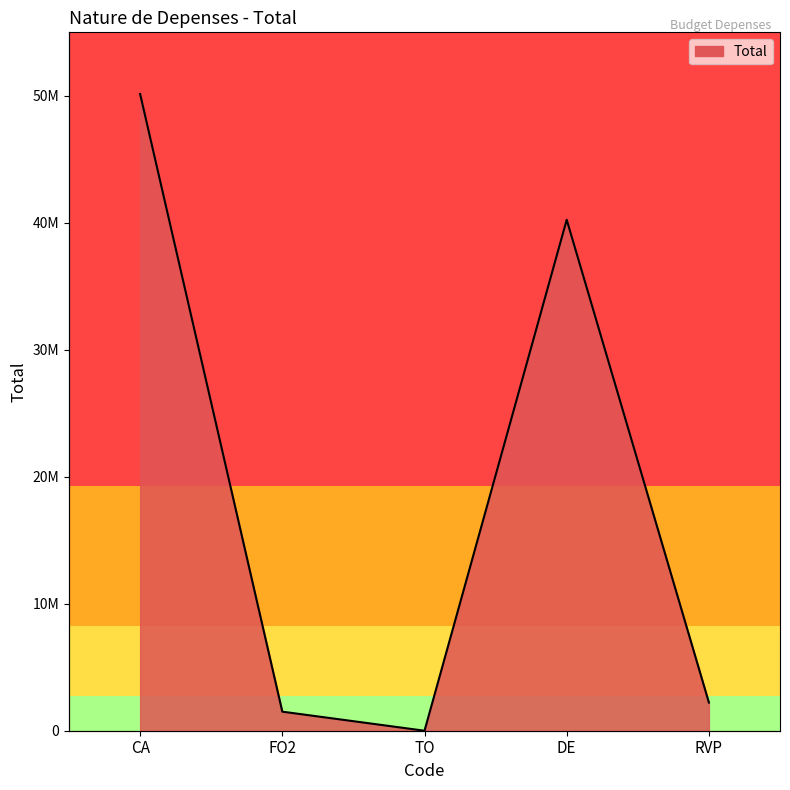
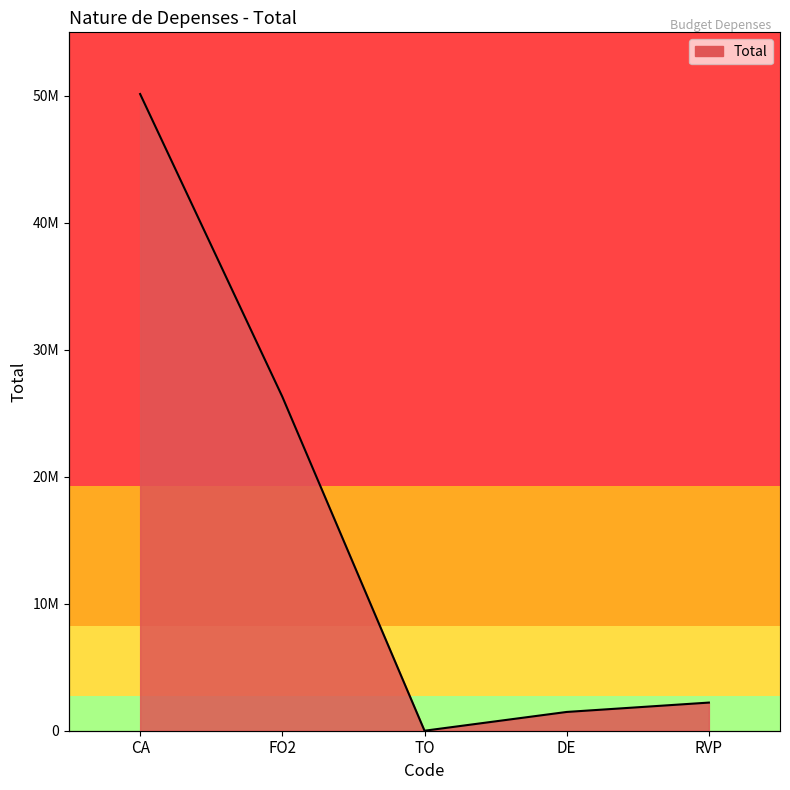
FO2: 1500000 -> 26300000
DE: 40200000 -> 1500000
